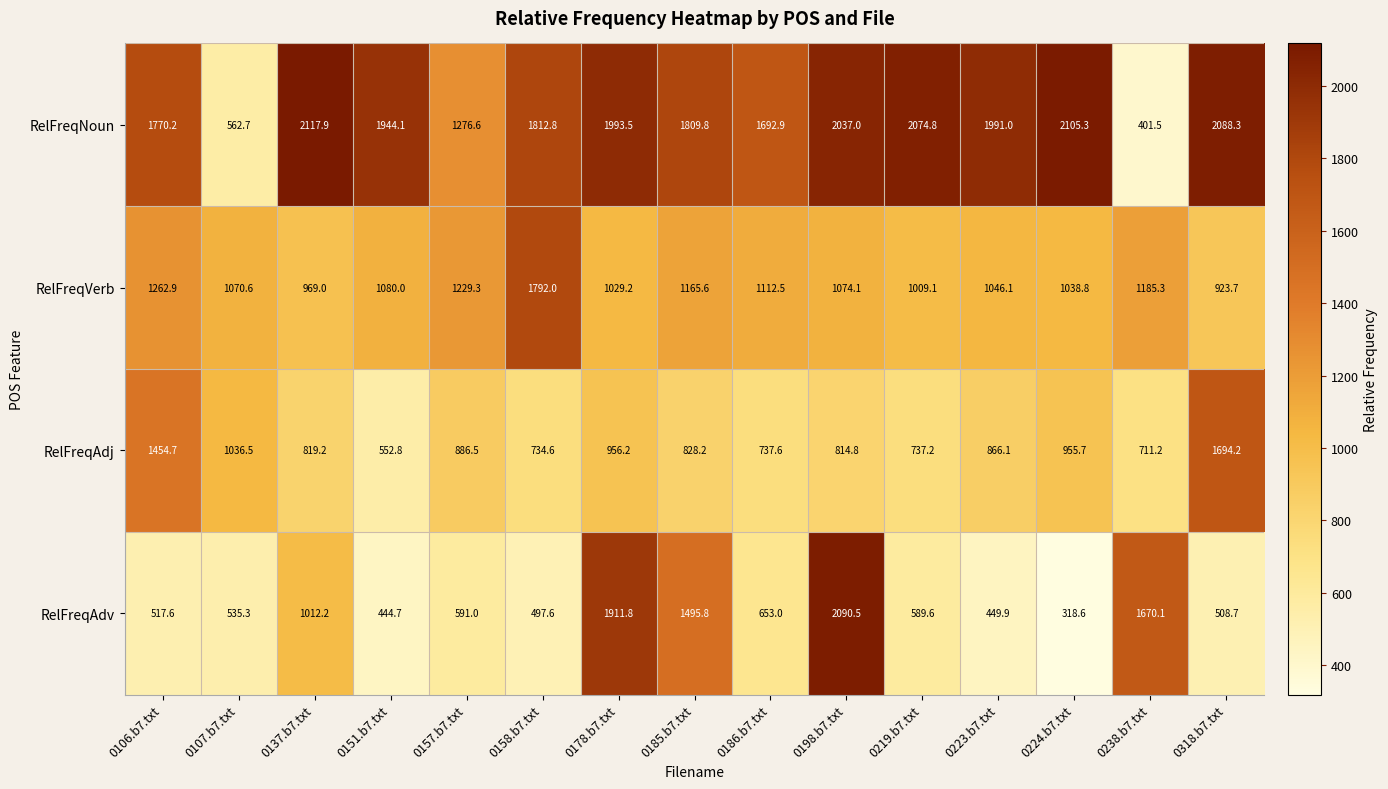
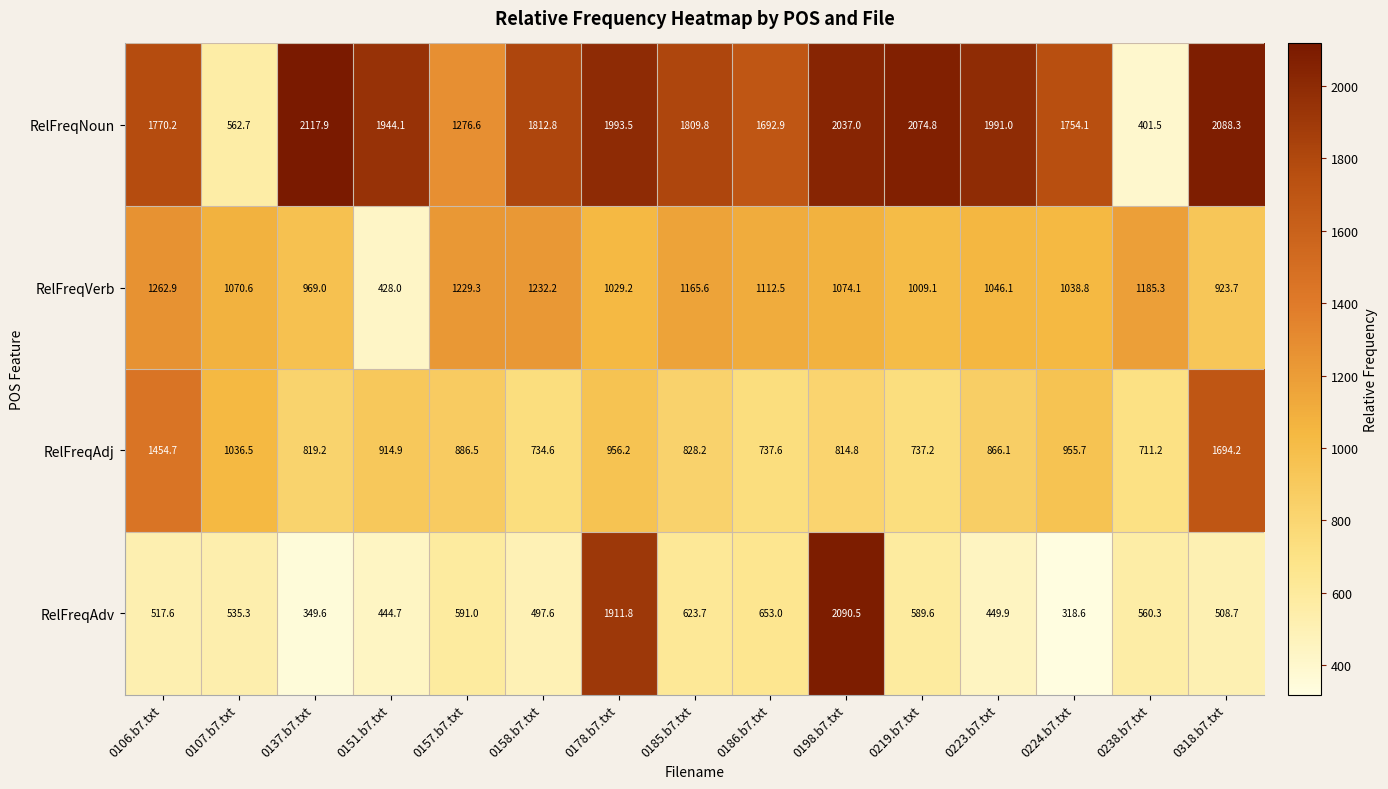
RelFreqNoun, 0224.b7.txt: 2105.3 -> 1754.1
RelFreqVerb, 0151.b7.txt: 1080.0 -> 428.0
RelFreqVerb, 0158.b7.txt: 1792.0 -> 1232.2
RelFreqAdj, 0151.b7.txt: 552.8 -> 914.9
RelFreqAdv, 0137.b7.txt: 1012.2 -> 349.6
RelFreqAdv, 0185.b7.txt: 1495.8 -> 623.7
RelFreqAdv, 0238.b7.txt: 1670.1 -> 560.3
